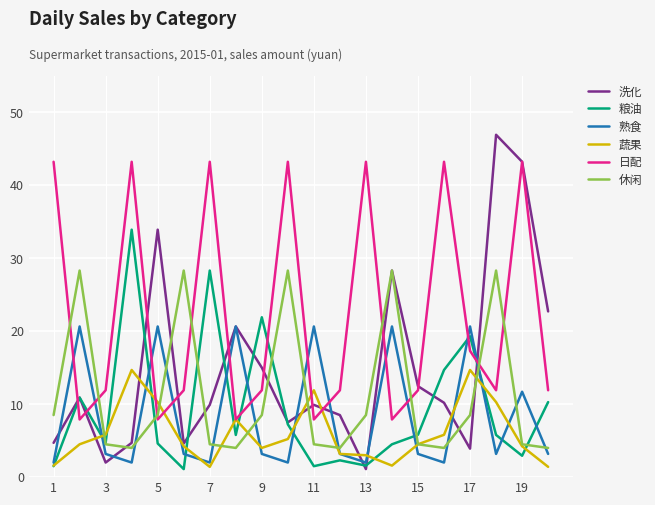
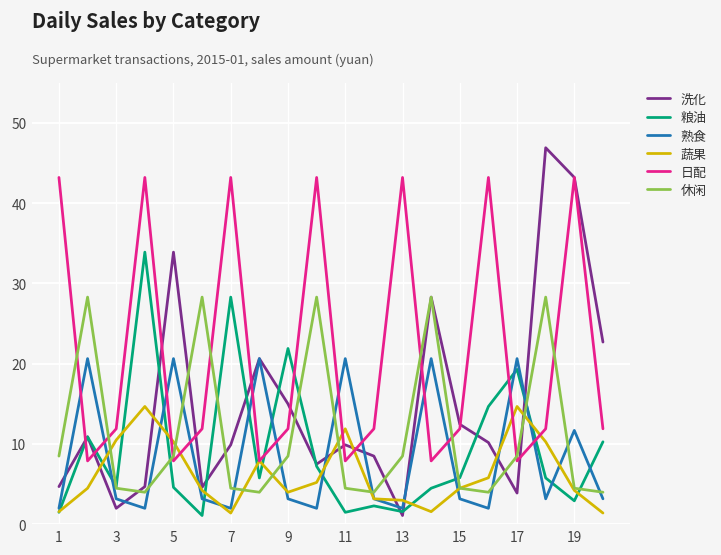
蔬果, 3: 6 -> 11
日配, 17: 17 -> 8
